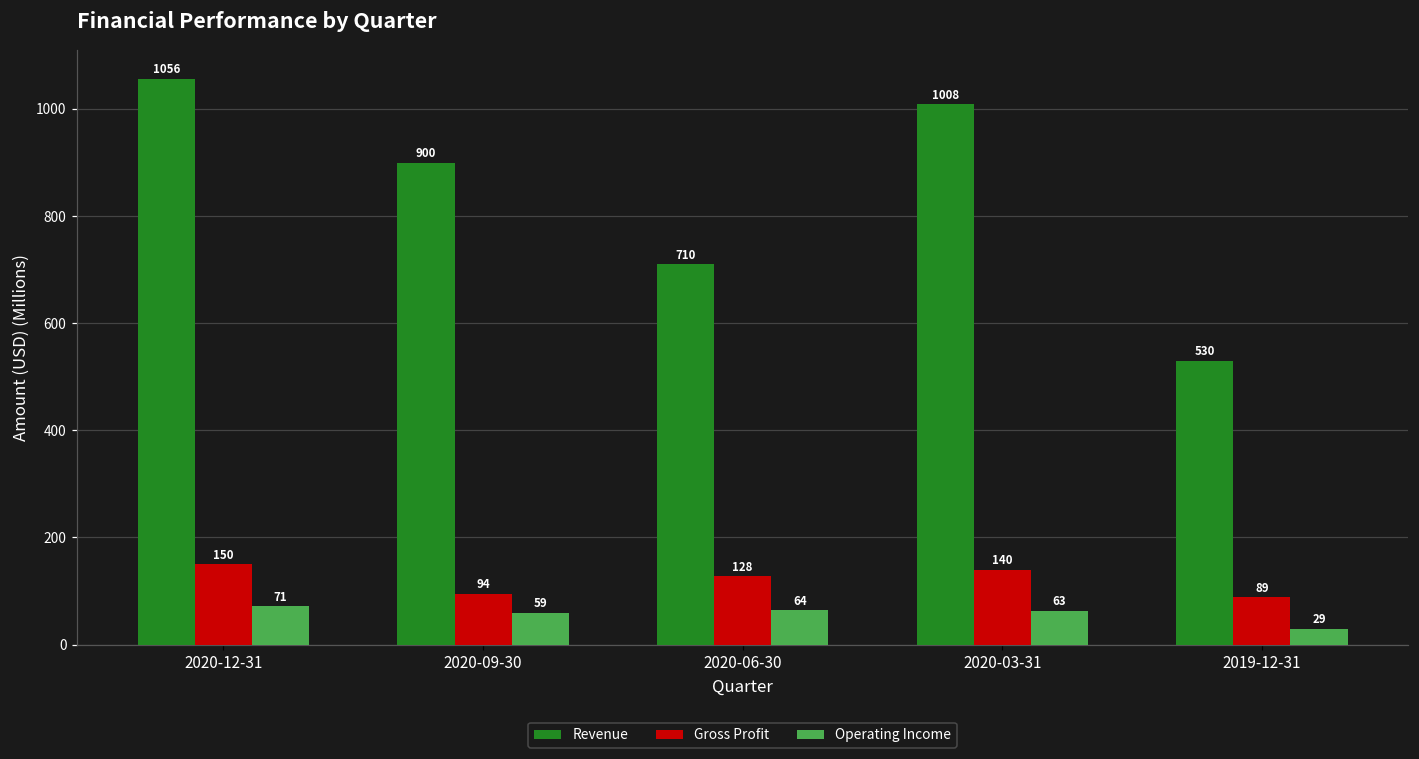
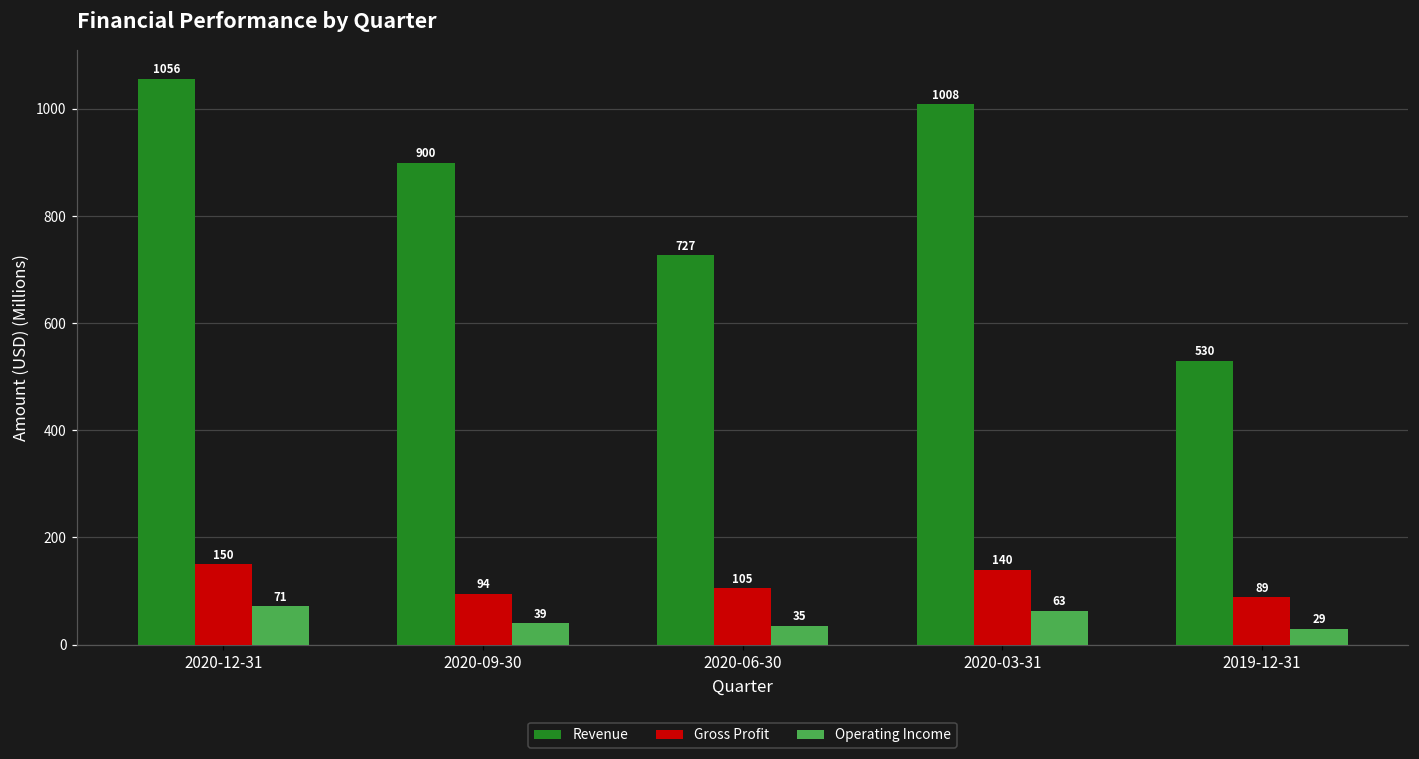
Operating Income, 2020-09-30: 59 -> 39
Revenue, 2020-06-30: 710 -> 727
Gross Profit, 2020-06-30: 128 -> 105
Operating Income, 2020-06-30: 64 -> 35
